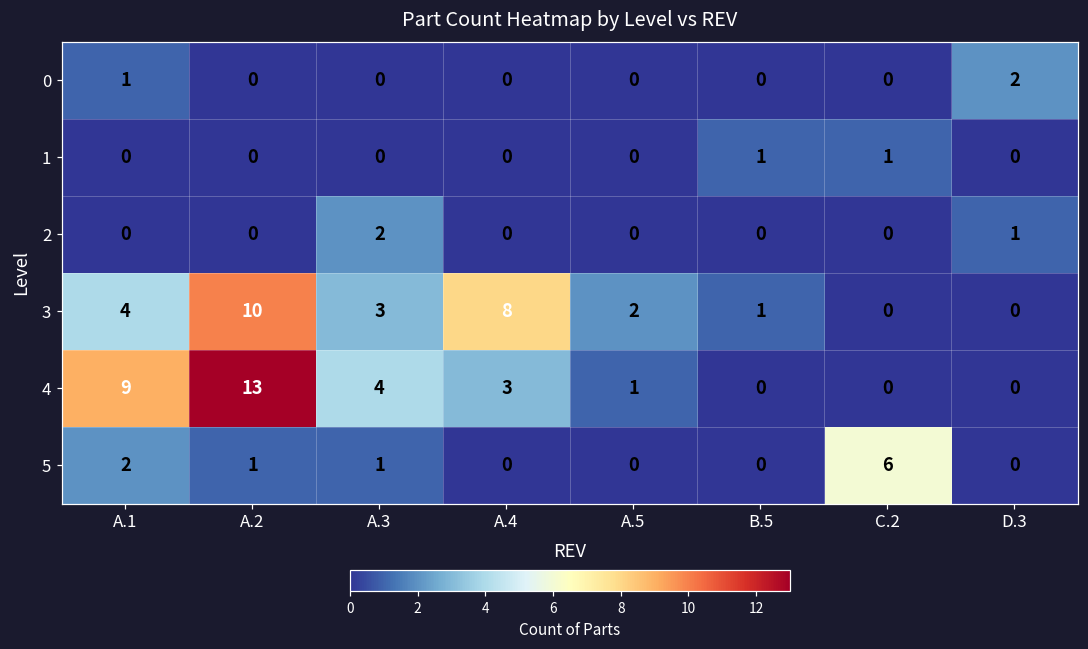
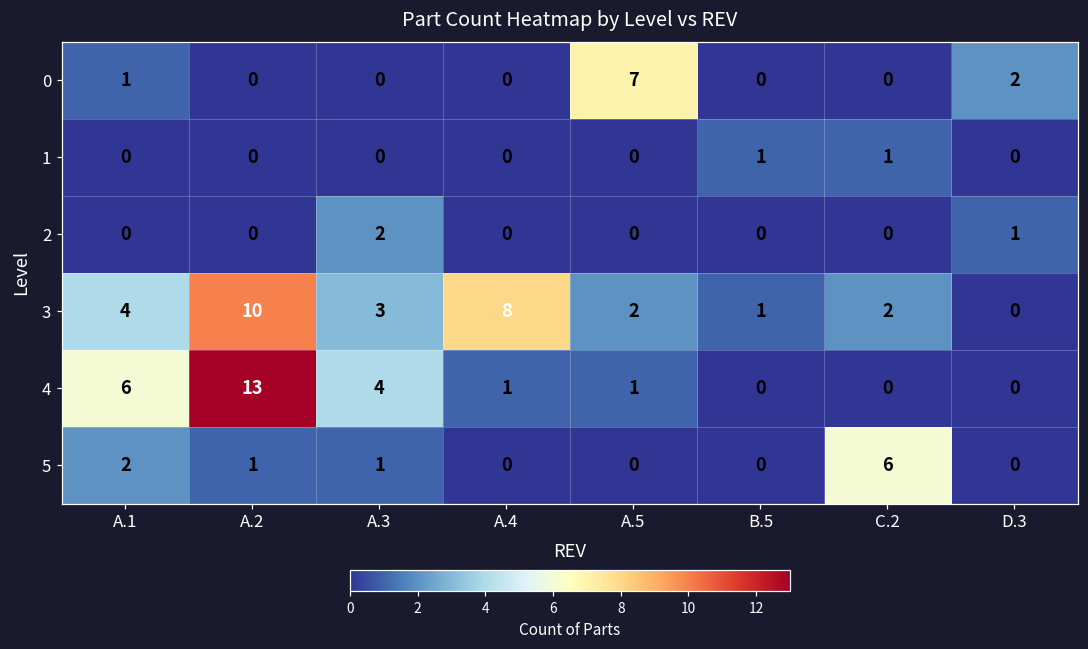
0, A.5: 0 -> 7
3, C.2: 0 -> 2
4, A.1: 9 -> 6
4, A.4: 3 -> 1
